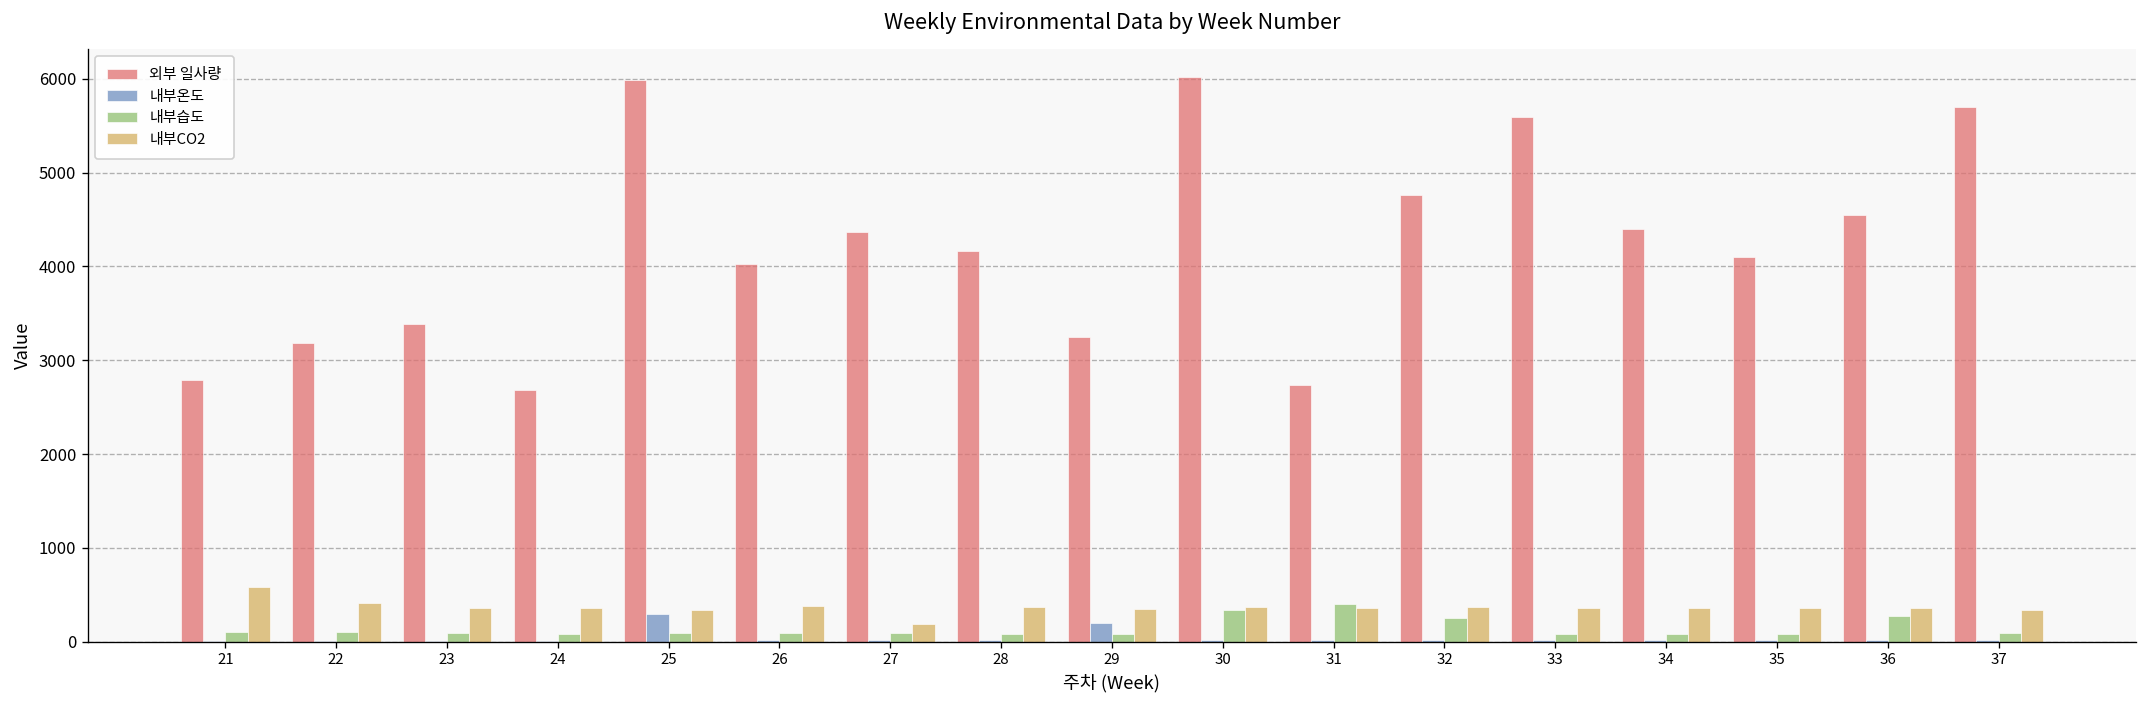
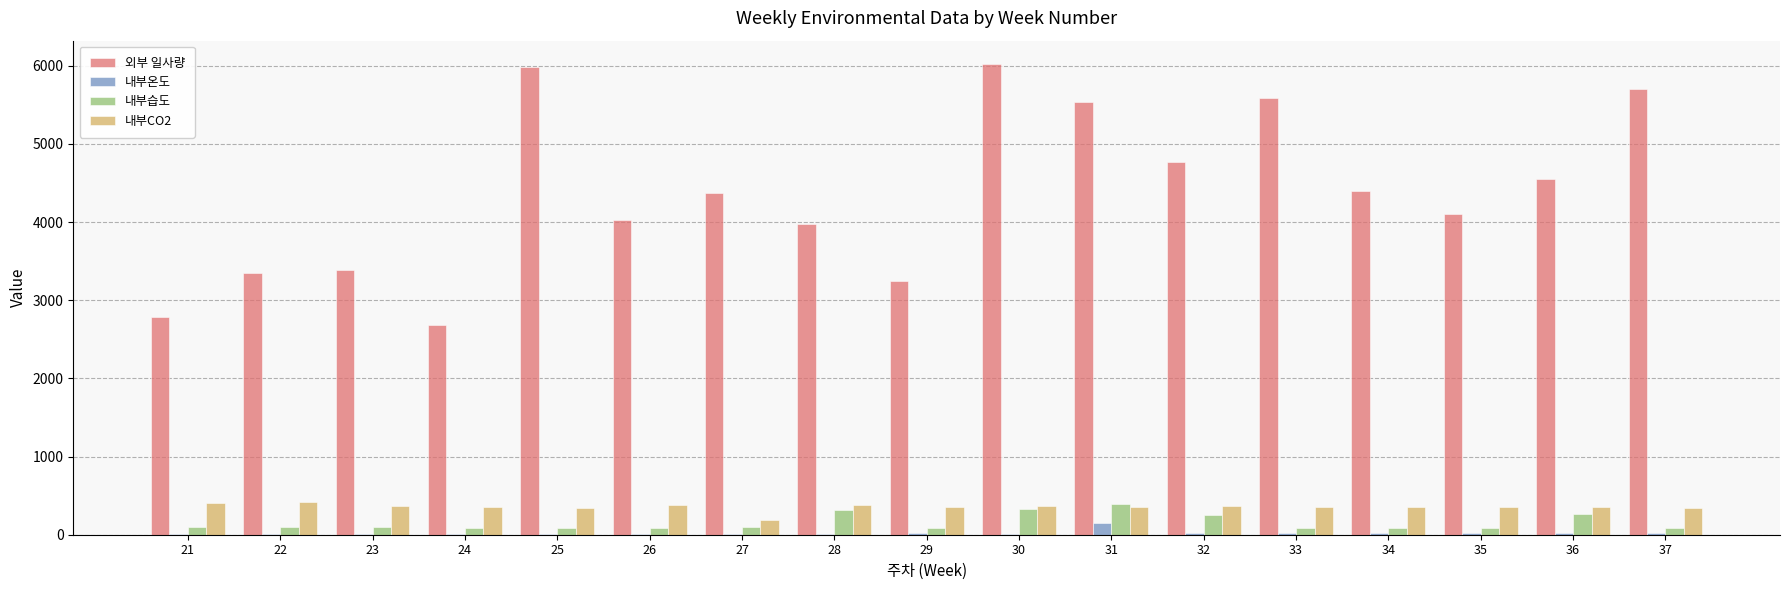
내부CO2, 21: 600 -> 400
외부 일사량, 22: 3200 -> 3300
내부온도, 25: 300 -> 0
외부 일사량, 28: 4200 -> 4000
내부습도, 28: 100 -> 300
내부온도, 29: 200 -> 0
외부 일사량, 31: 2700 -> 5500
내부온도, 31: 0 -> 100
